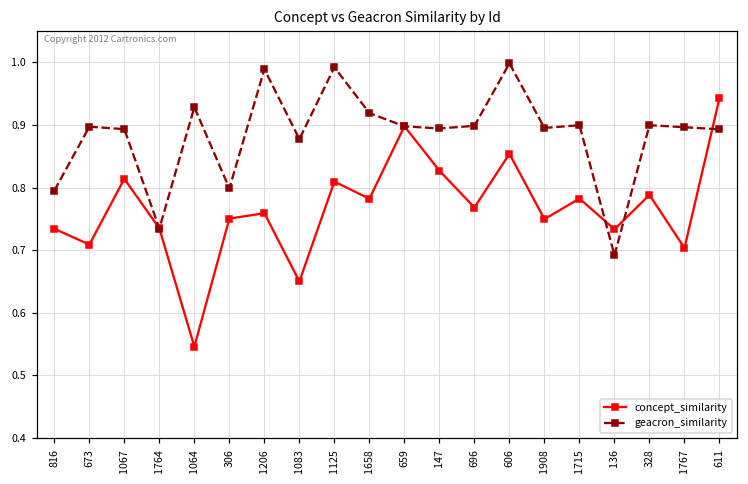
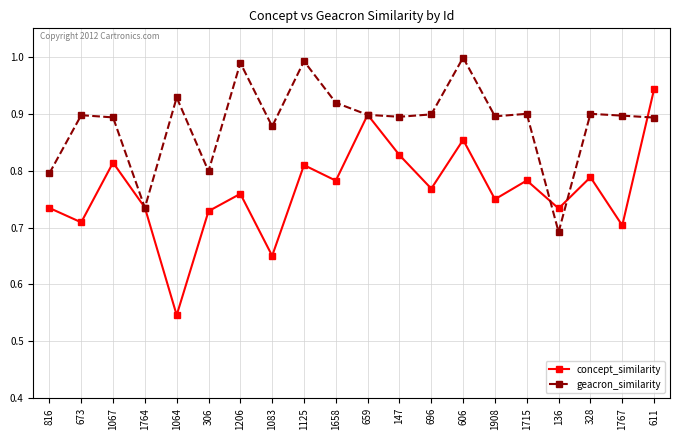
concept_similarity, 306: 0.75 -> 0.73
